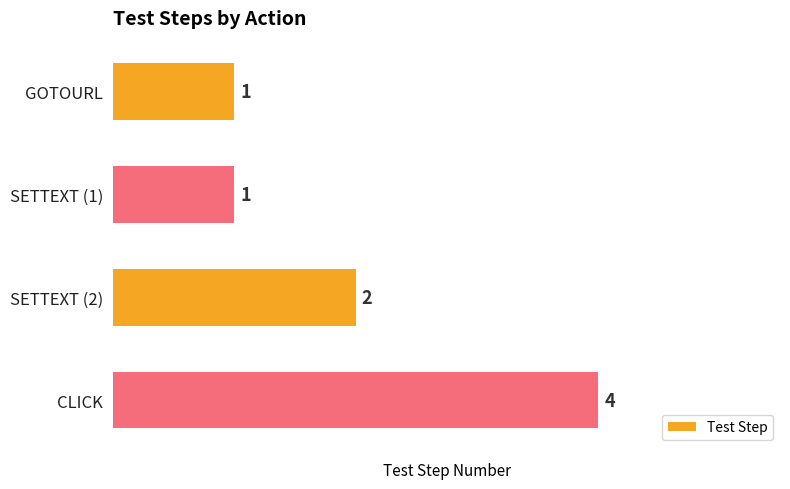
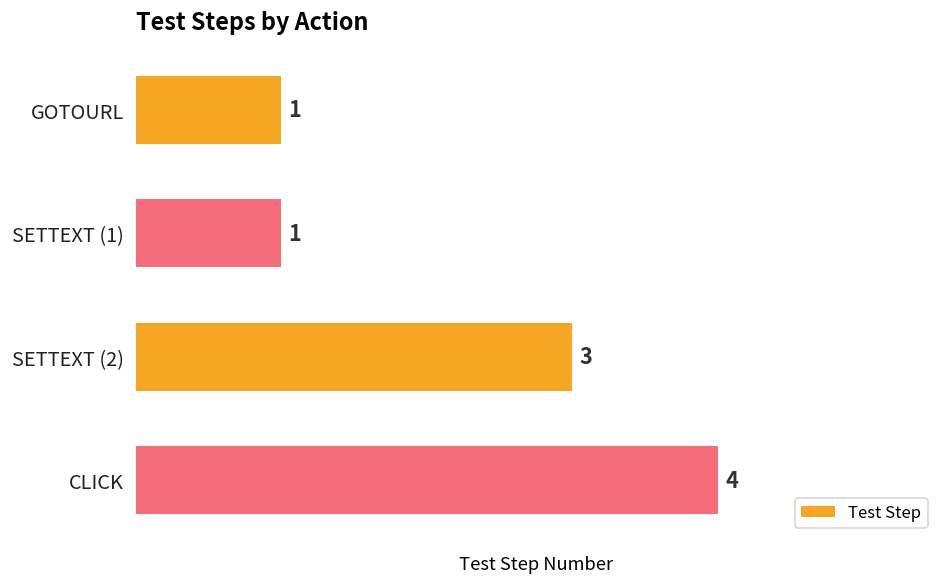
SETTEXT (2): 2 -> 3
